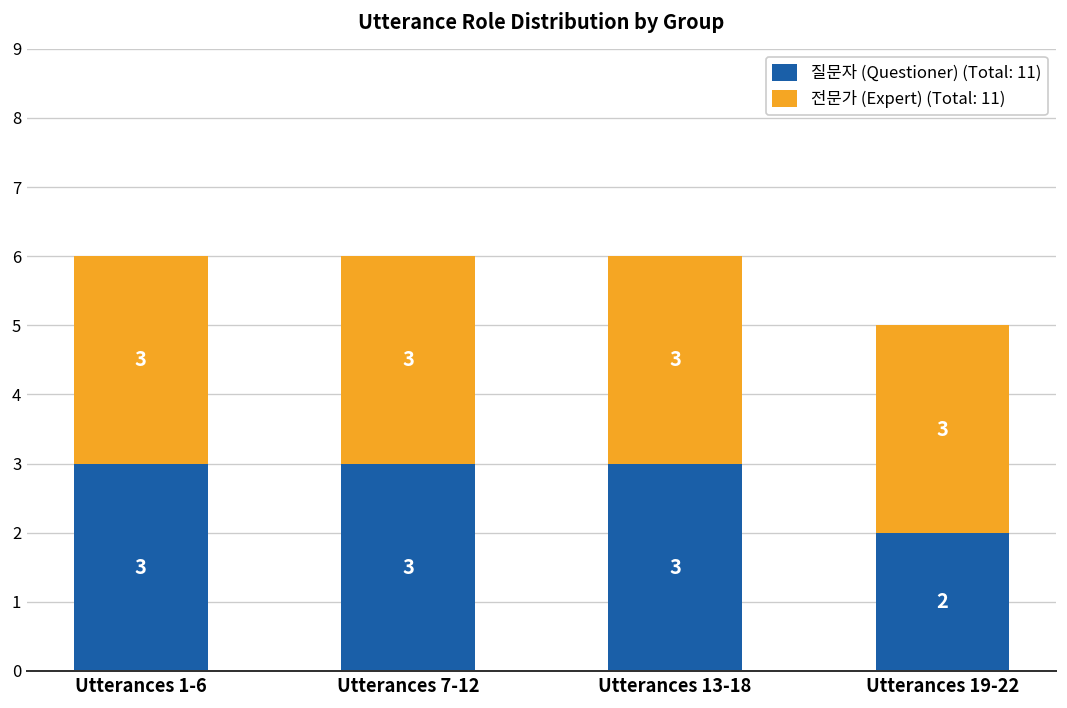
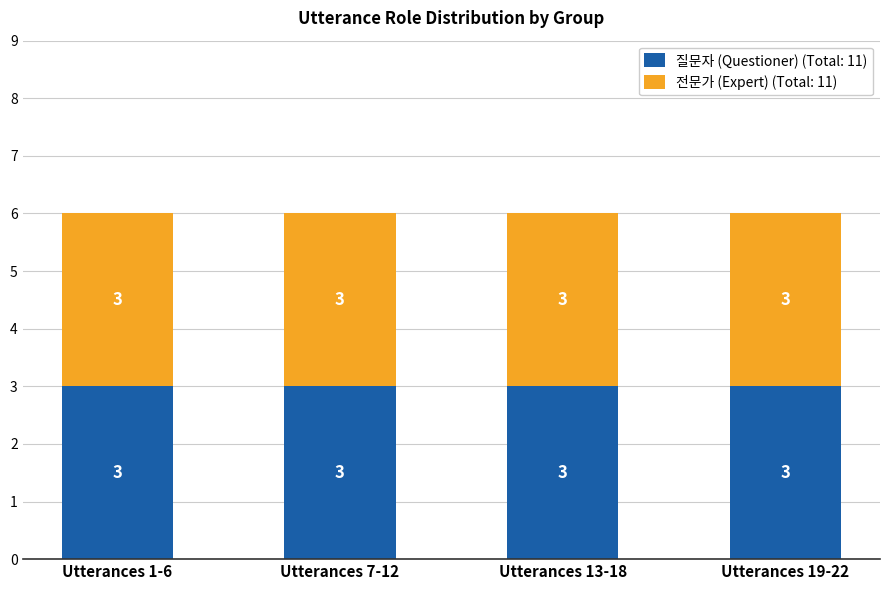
질문자 (Questioner) (Total: 11), Utterances 19-22: 2 -> 3
